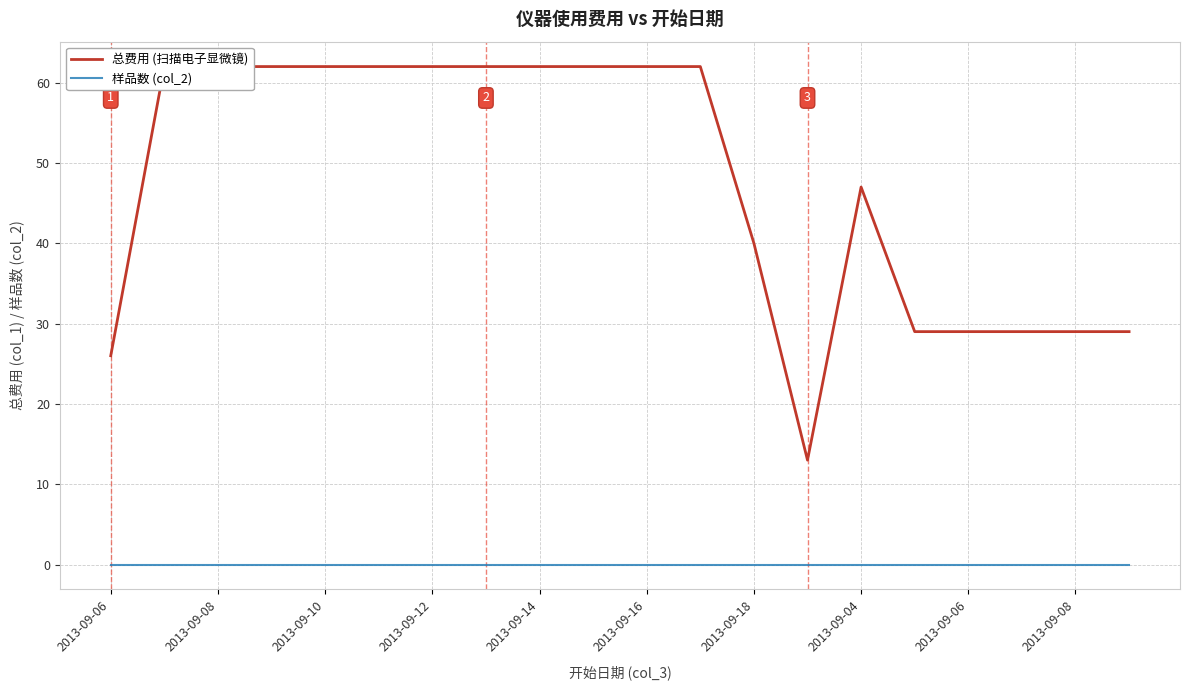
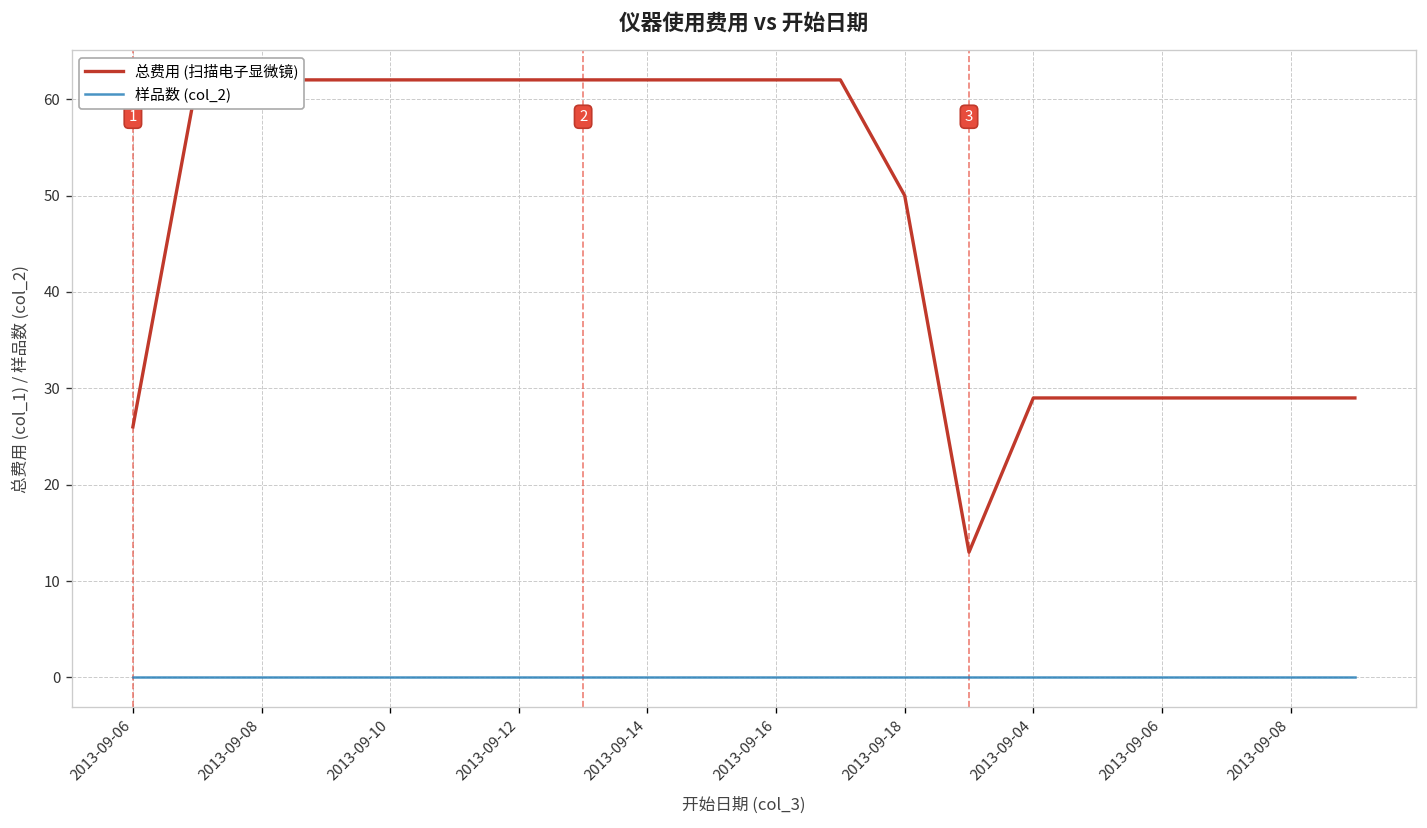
总费用 (扫描电子显微镜), 2013-09-18: 40 -> 50
总费用 (扫描电子显微镜), 2013-09-04: 47 -> 29
